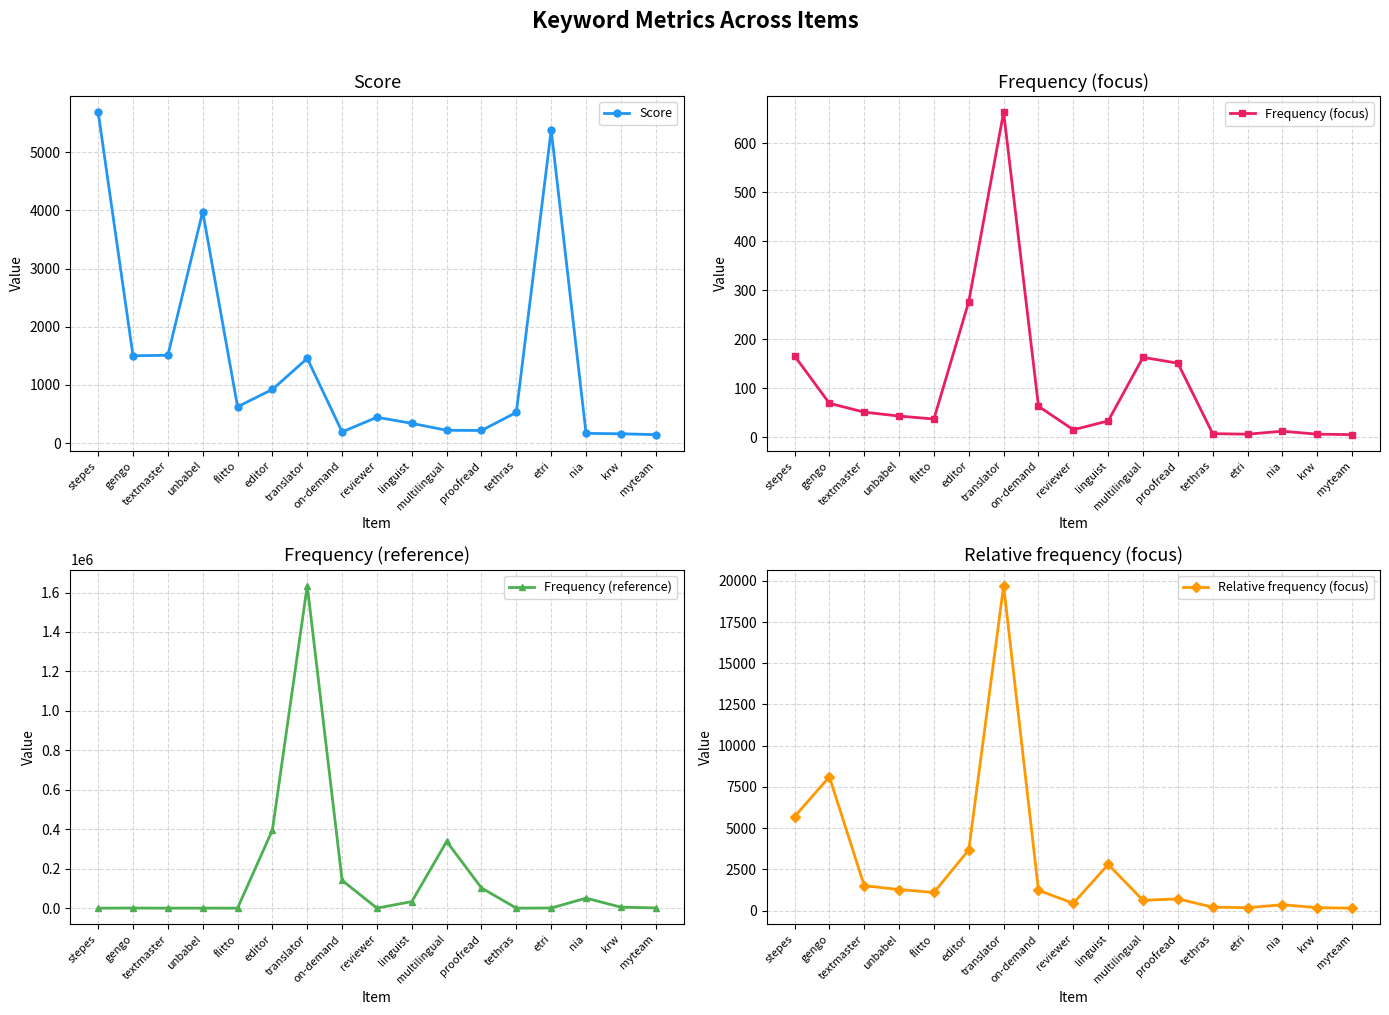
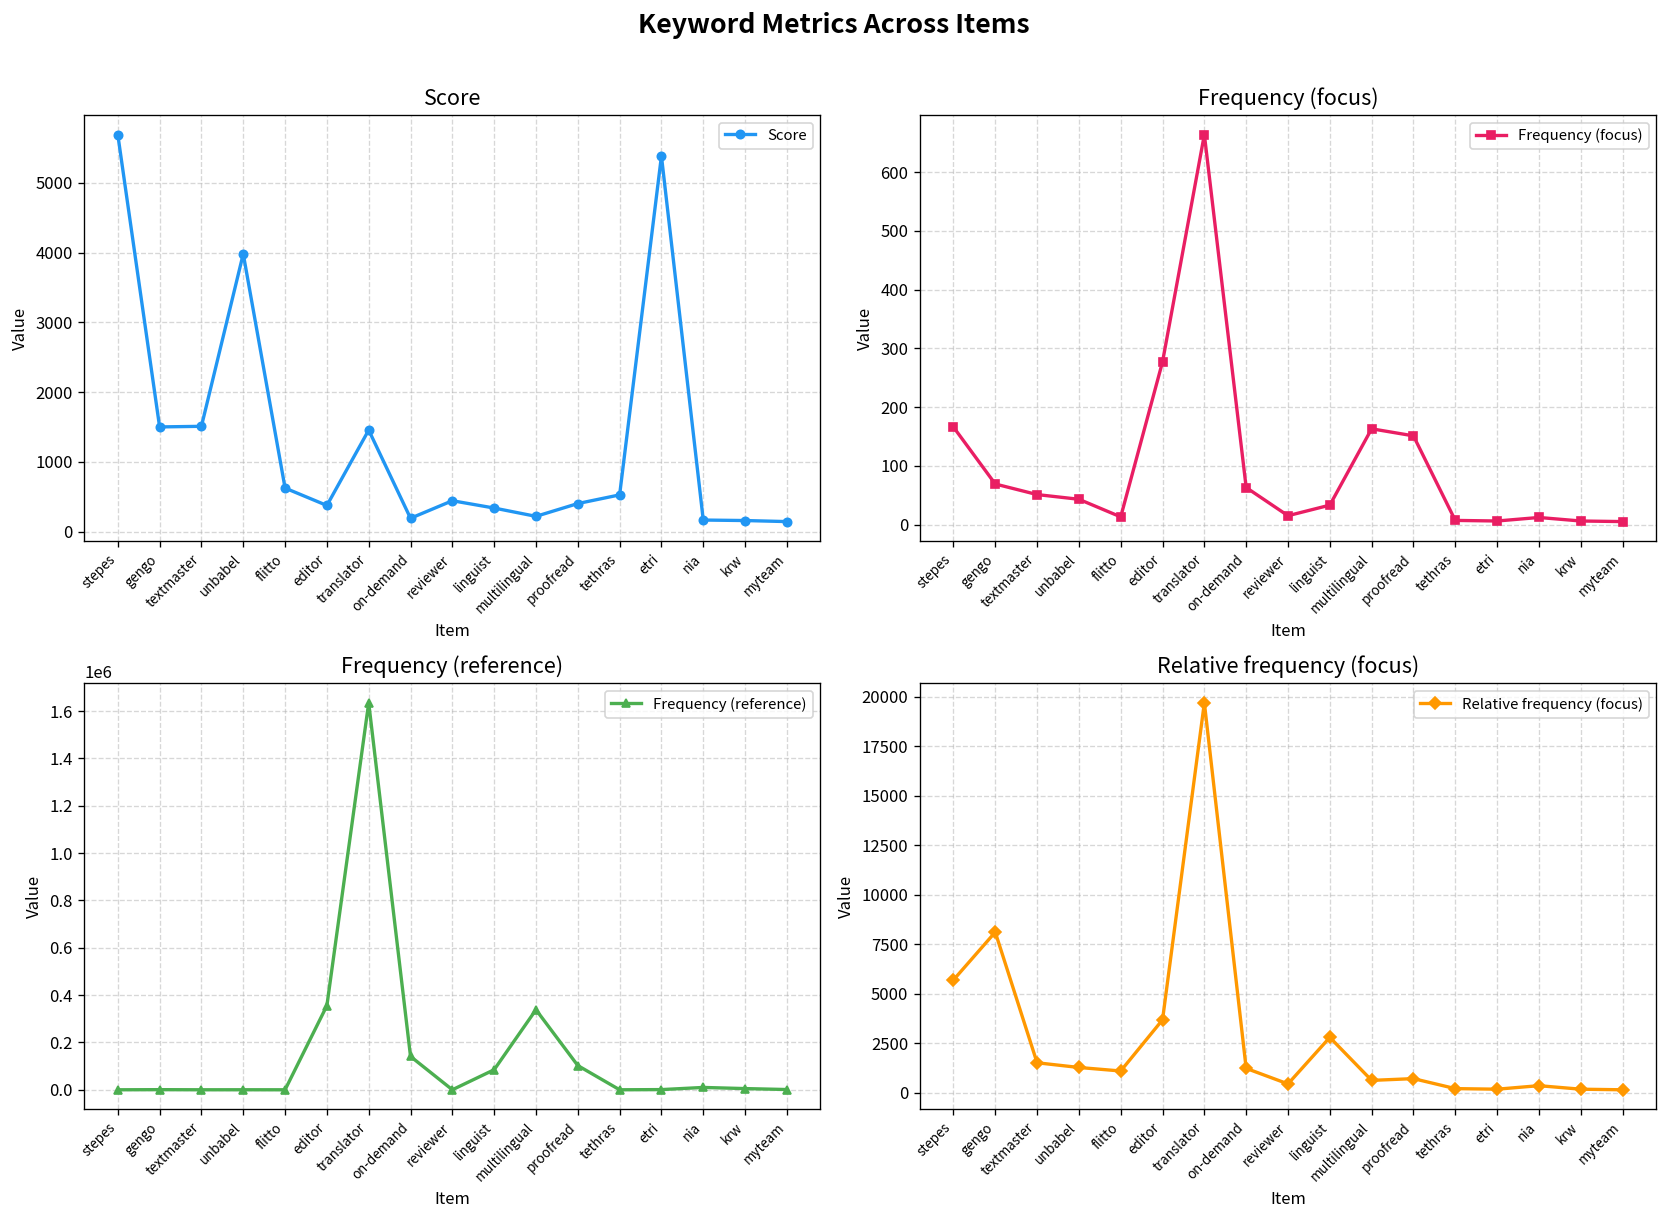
Score, editor: 900 -> 400
Score, proofread: 200 -> 400
Frequency (focus), flitto: 40 -> 10
Frequency (reference), editor: 400000 -> 360000
Frequency (reference), linguist: 30000 -> 80000
Frequency (reference), nia: 50000 -> 10000
